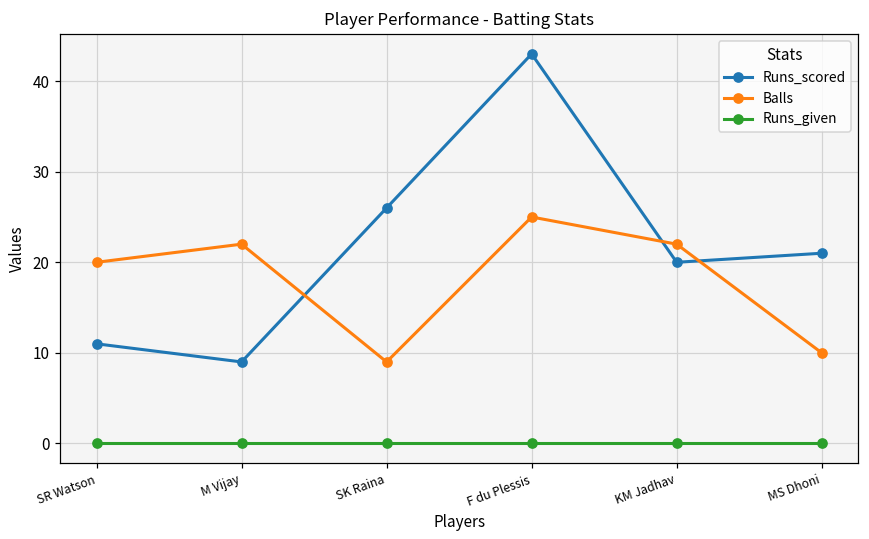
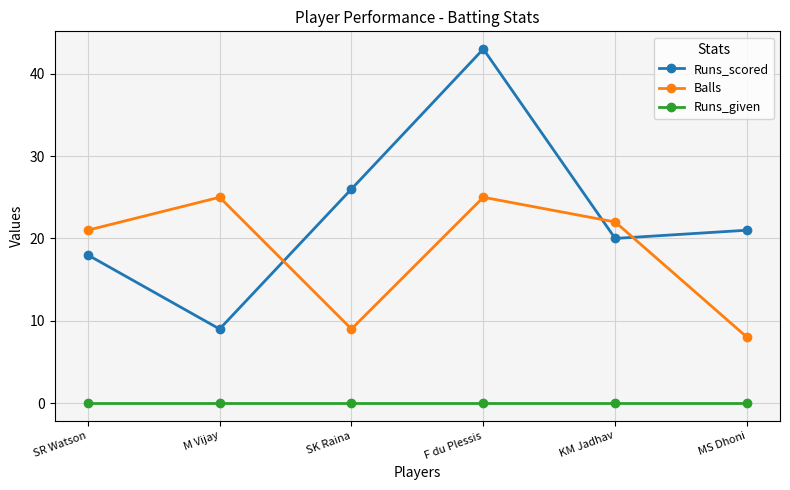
Runs_scored, SR Watson: 11 -> 18
Balls, SR Watson: 20 -> 21
Balls, M Vijay: 22 -> 25
Balls, MS Dhoni: 10 -> 8
